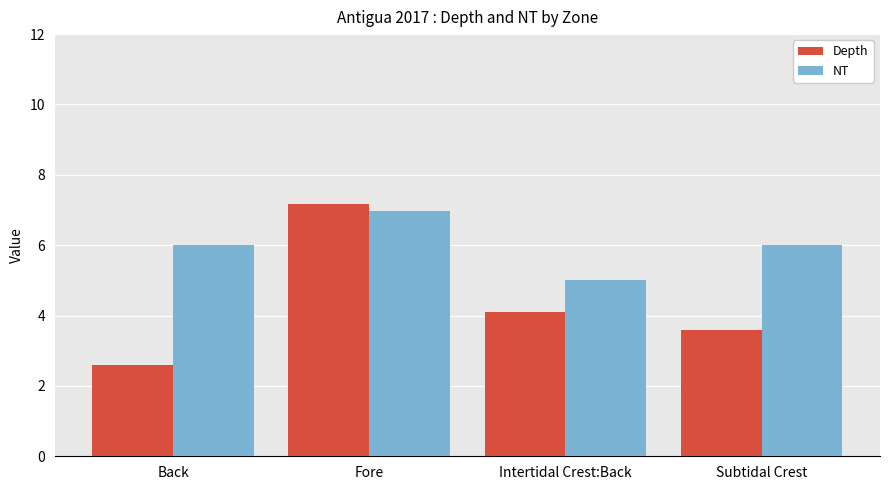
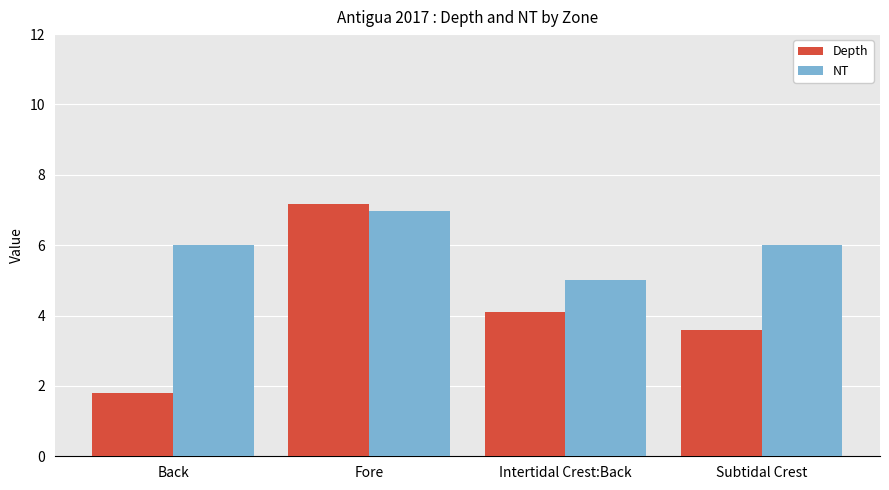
Depth, Back: 2.6 -> 1.8
